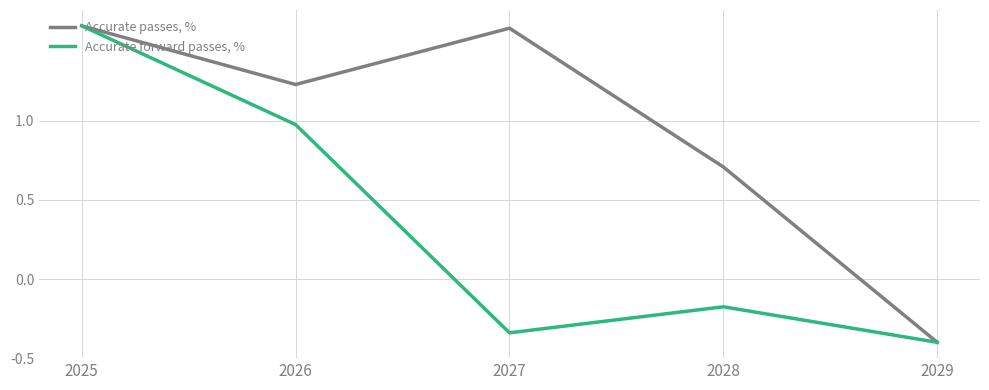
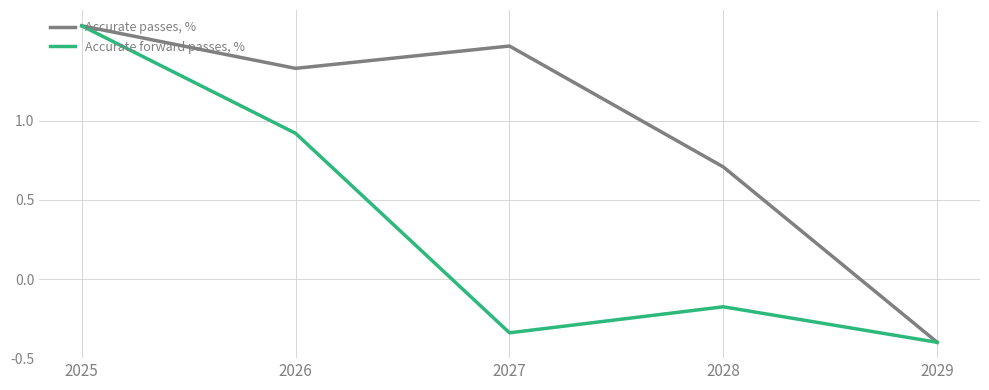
Accurate passes, %, 2026: 1.23 -> 1.33
Accurate forward passes, %, 2026: 0.98 -> 0.92
Accurate passes, %, 2027: 1.58 -> 1.47
